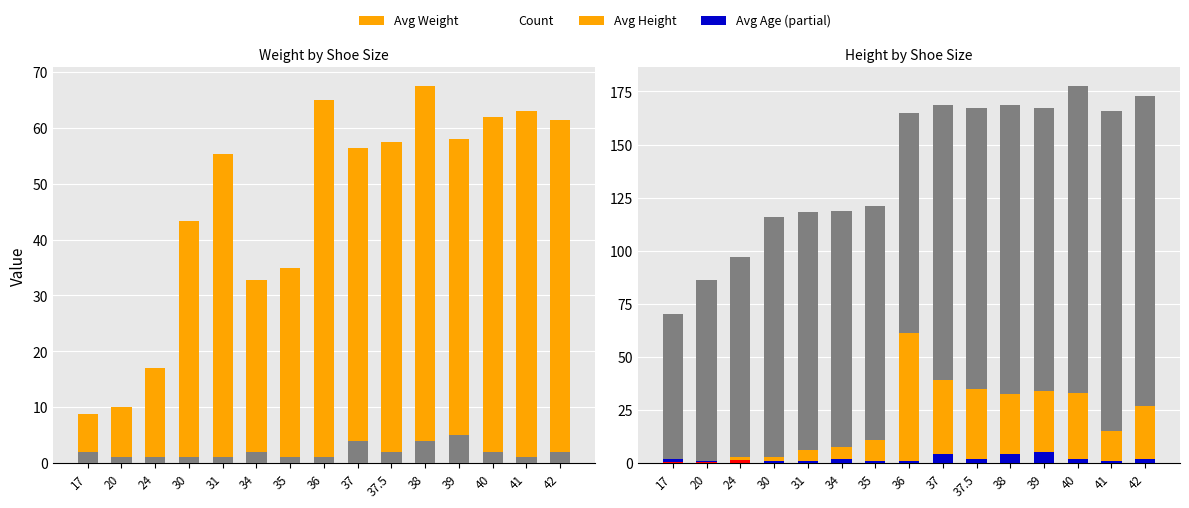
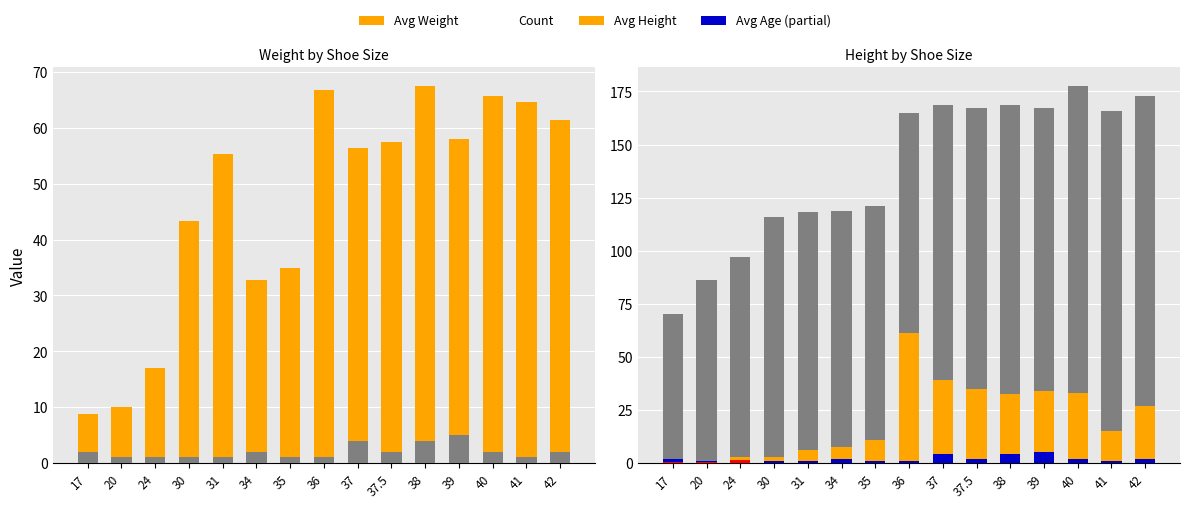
Weight by Shoe Size, Avg Weight, 36: 65 -> 67
Weight by Shoe Size, Avg Weight, 40: 62 -> 66
Weight by Shoe Size, Avg Weight, 41: 63 -> 65
